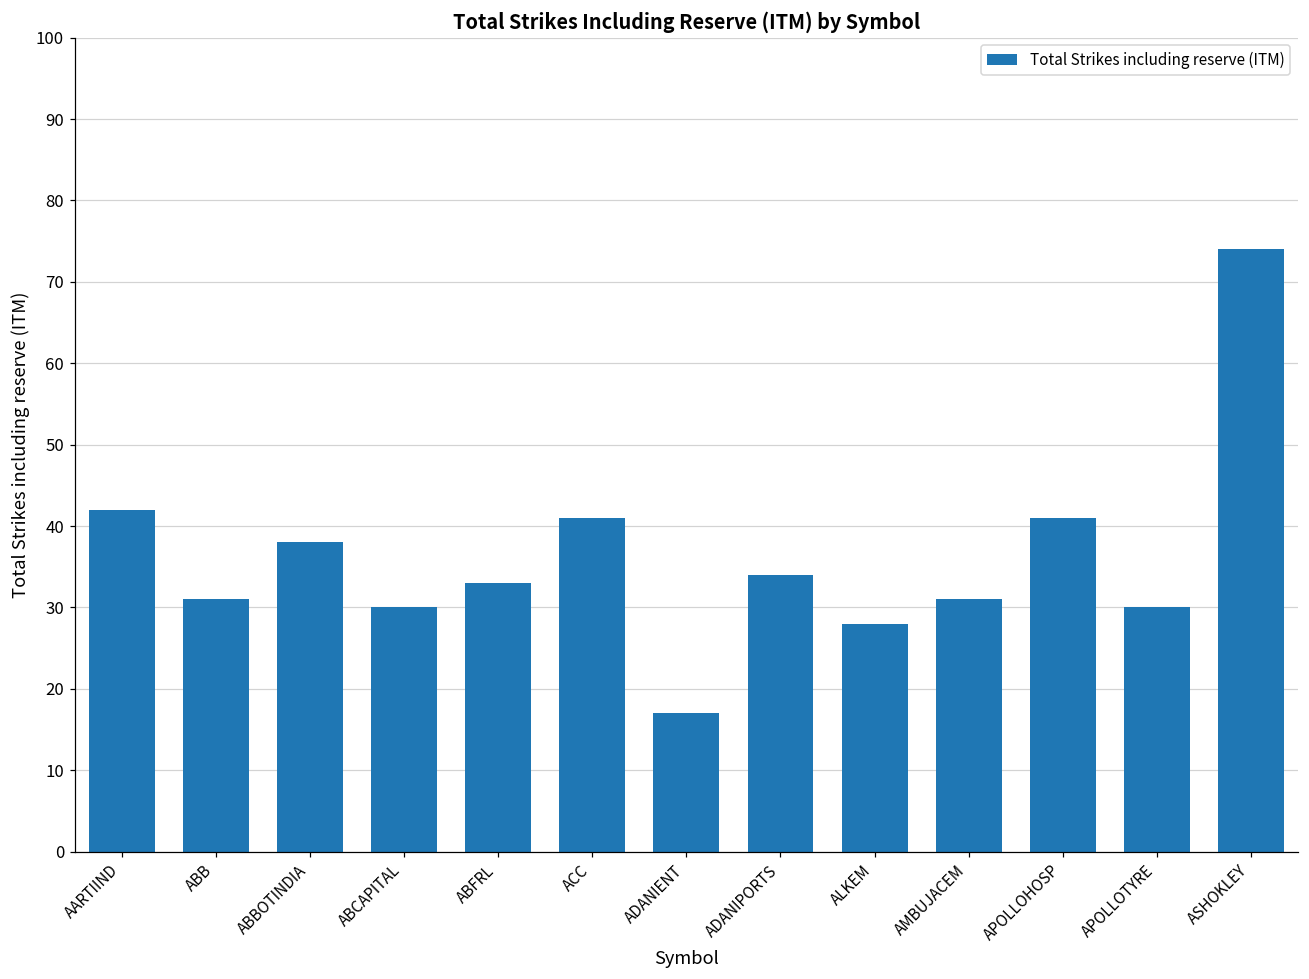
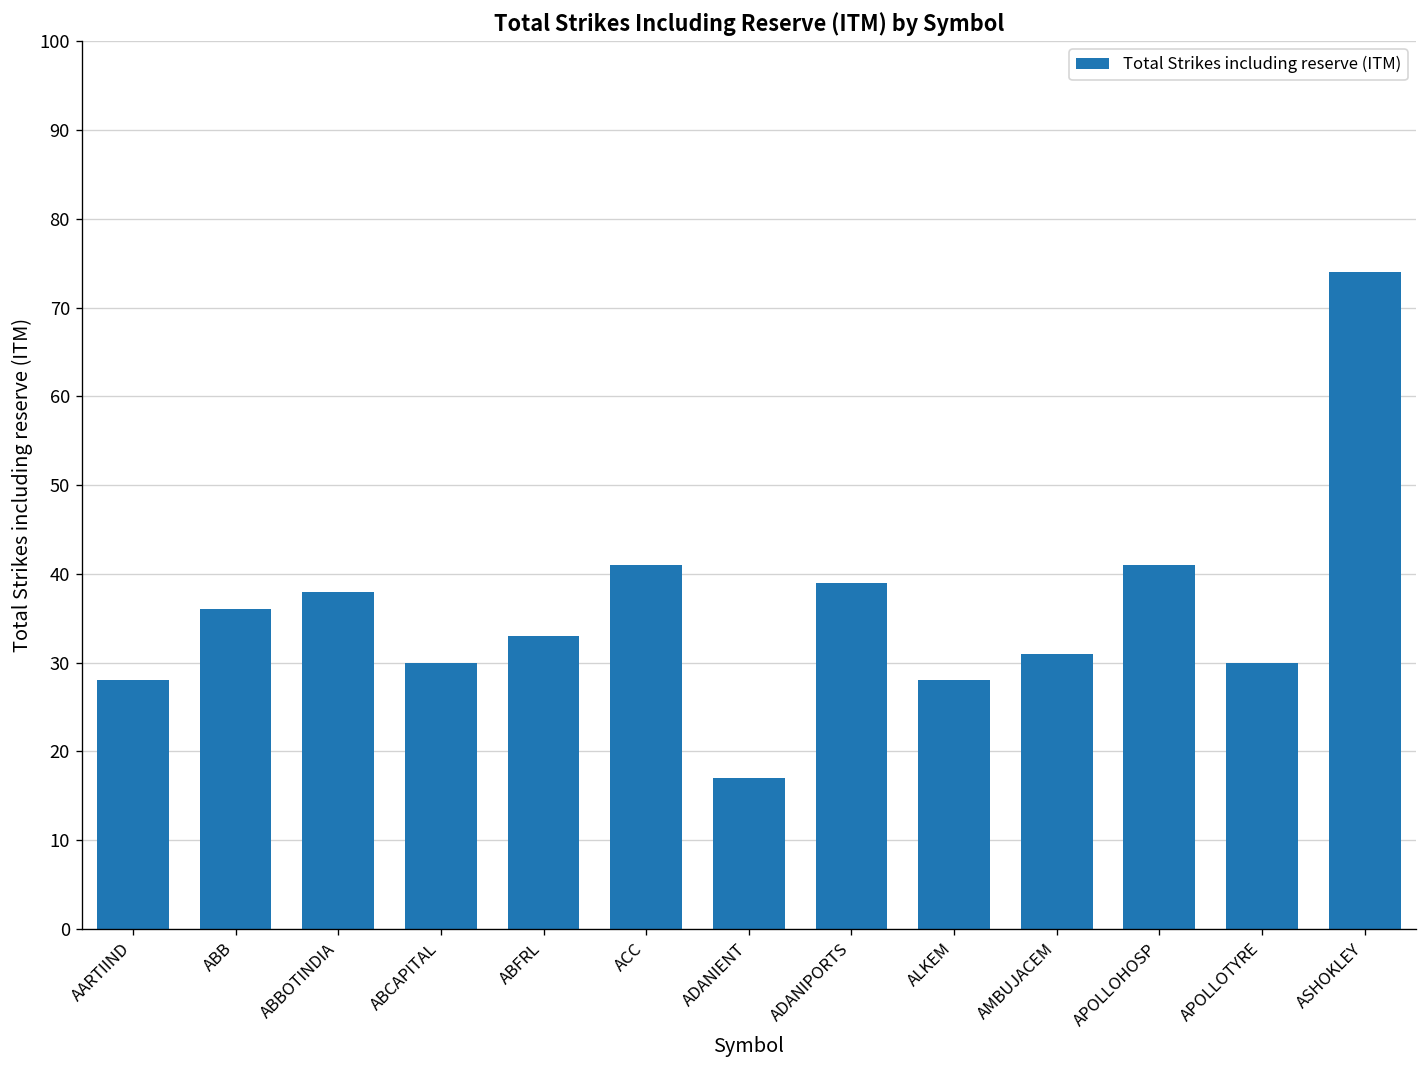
AARTIIND: 42 -> 28
ABB: 31 -> 36
ADANIPORTS: 34 -> 39
